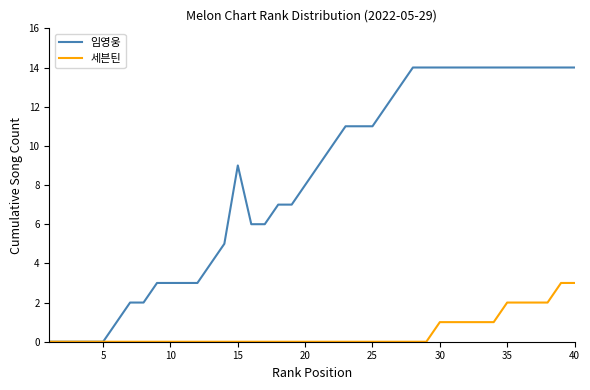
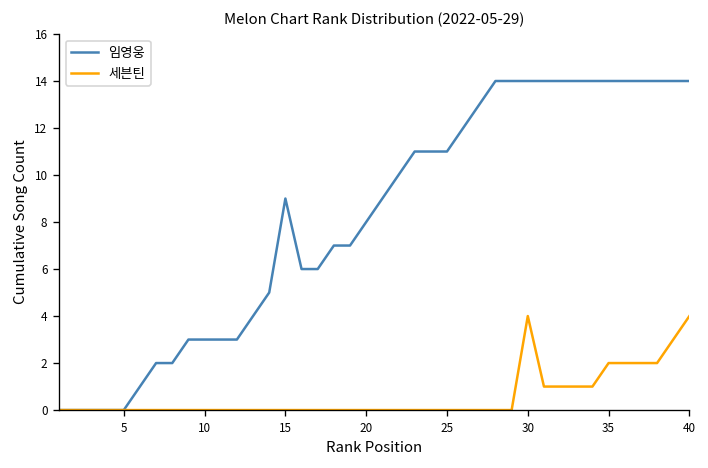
세븐틴, 30: 1 -> 4
세븐틴, 40: 3 -> 4
